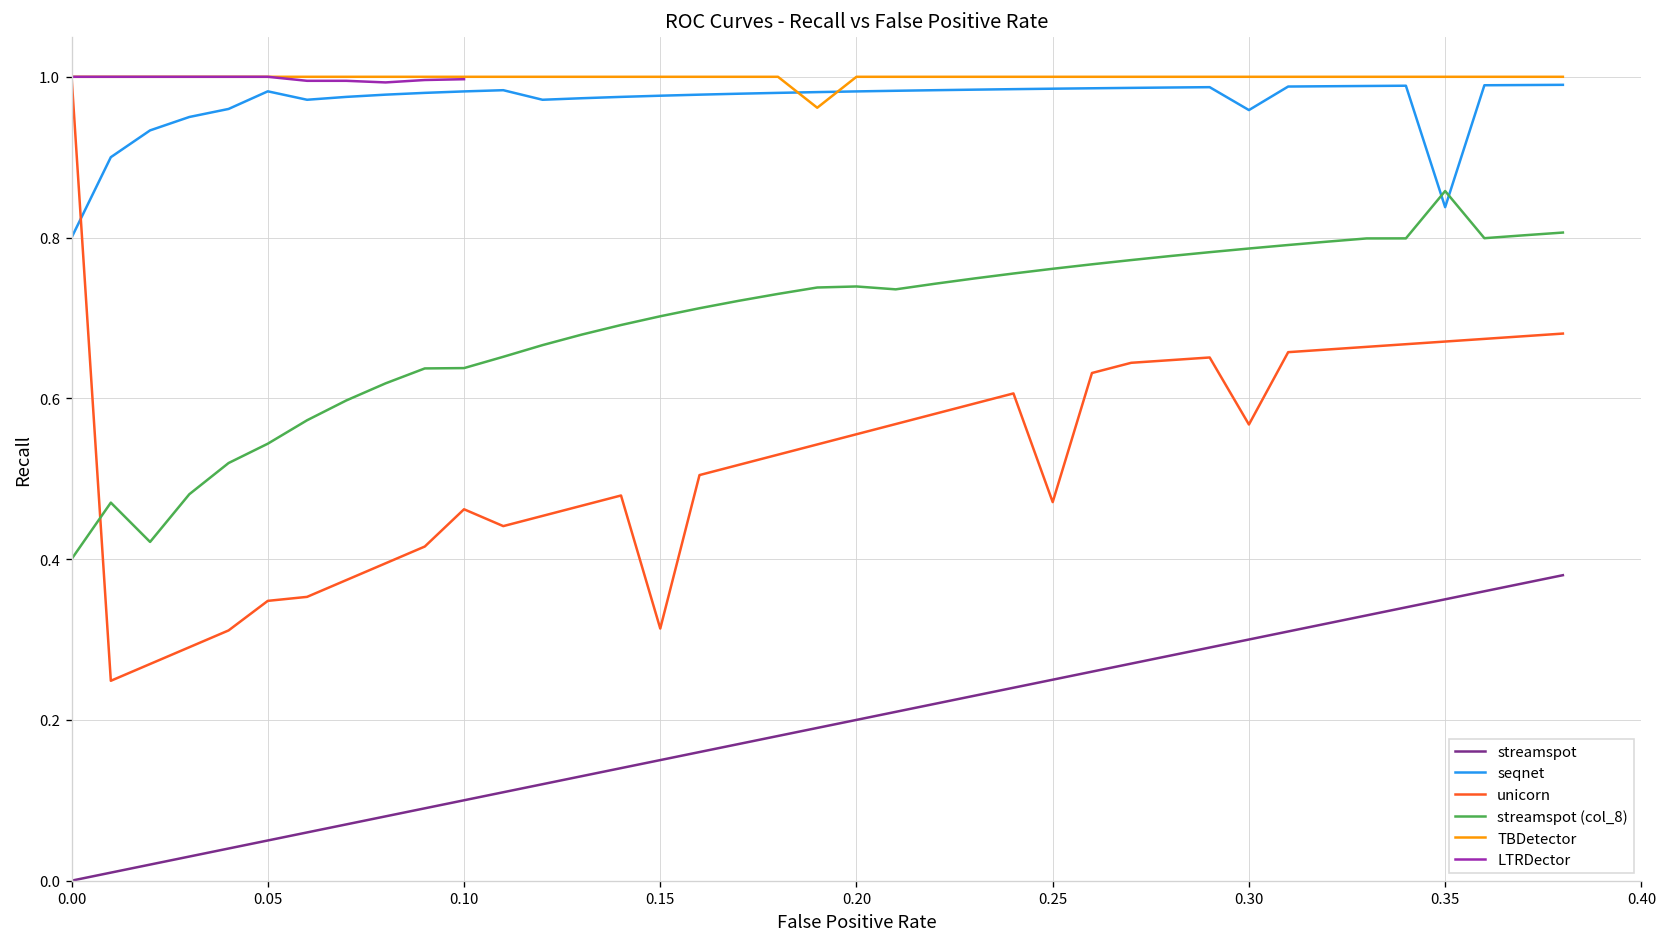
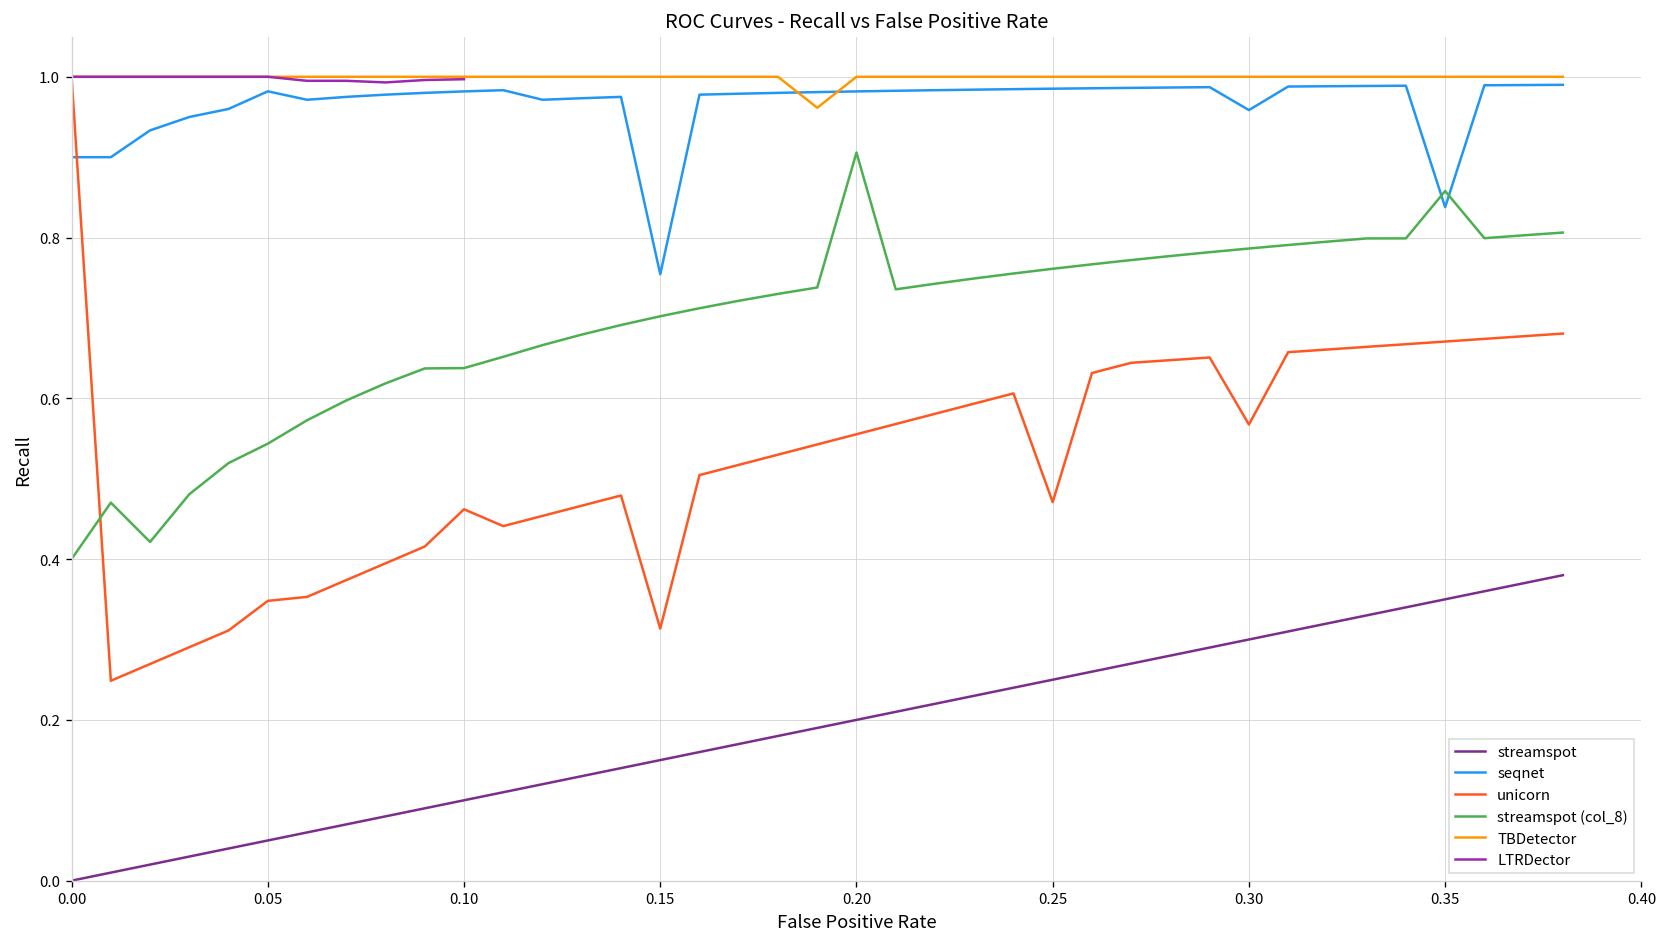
seqnet, 0.00: 0.8 -> 0.9
seqnet, 0.15: 0.98 -> 0.75
streamspot (col_8), 0.20: 0.74 -> 0.91
